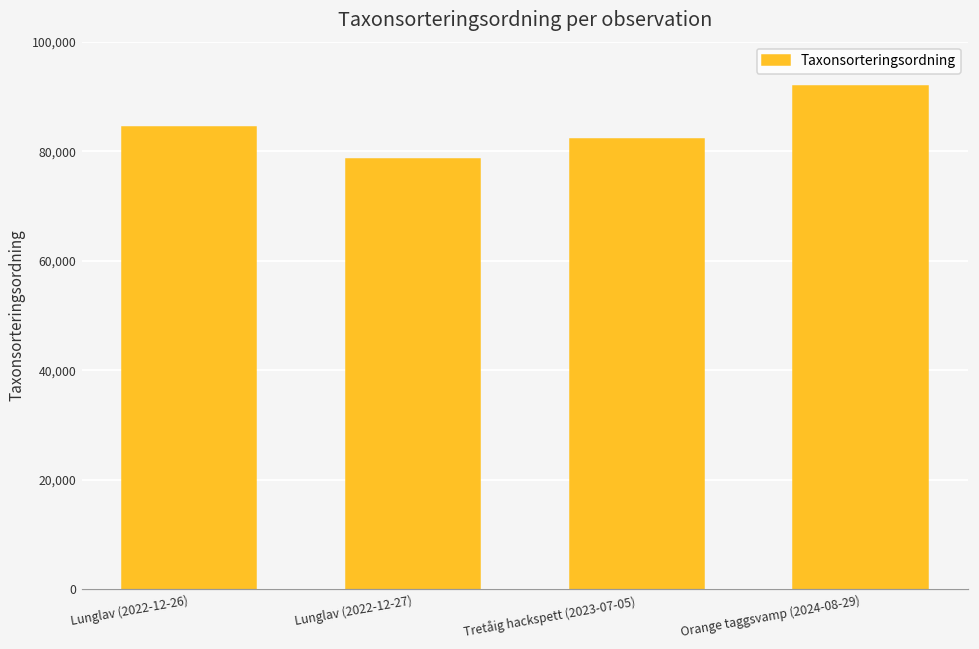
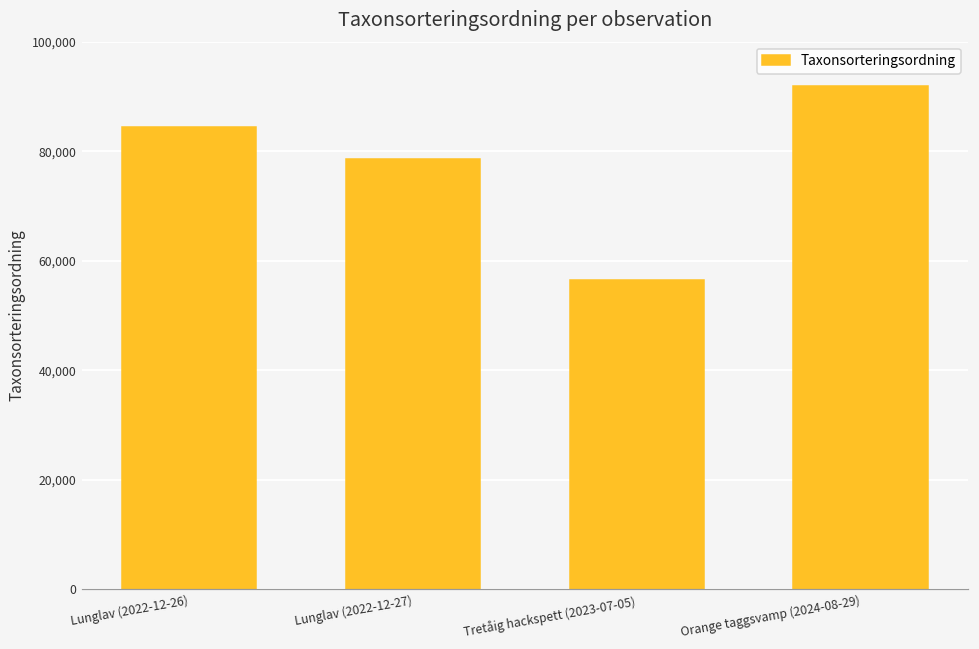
Tretåig hackspett (2023-07-05): 82,000 -> 56,000
